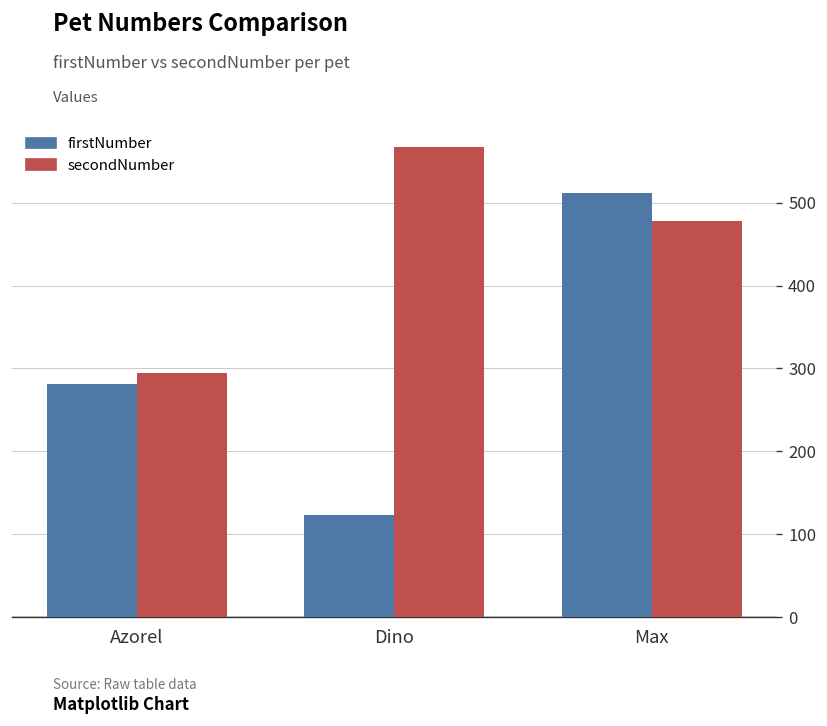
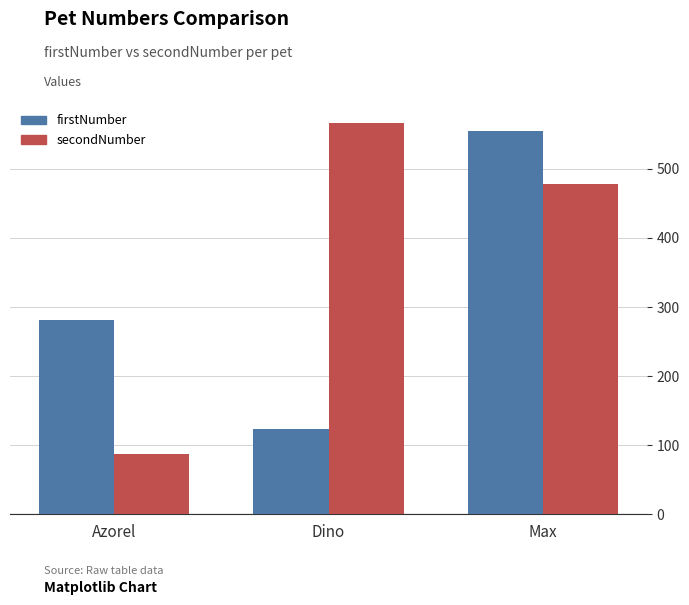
secondNumber, Azorel: 300 -> 90
firstNumber, Max: 510 -> 560
